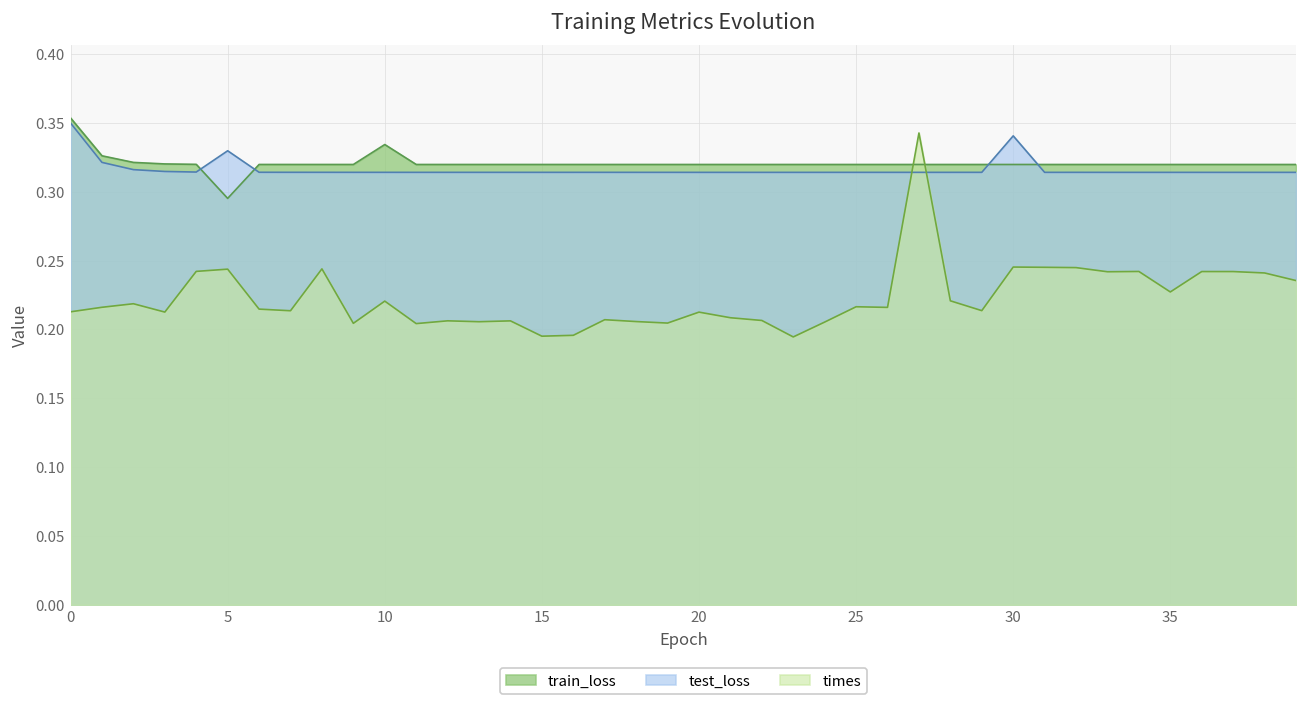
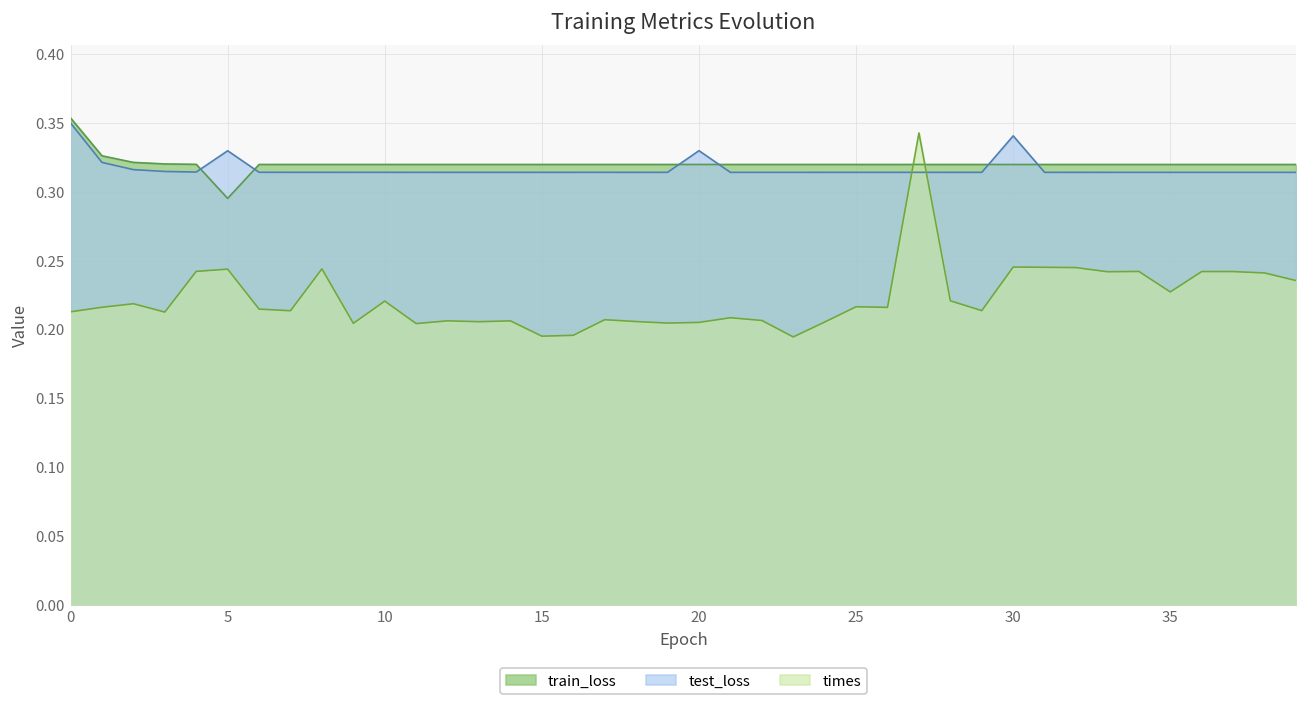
train_loss, 10: 0.334 -> 0.320
test_loss, 20: 0.314 -> 0.330
times, 20: 0.213 -> 0.205
